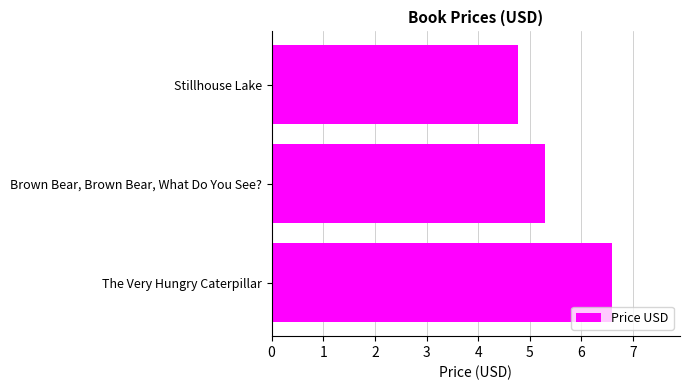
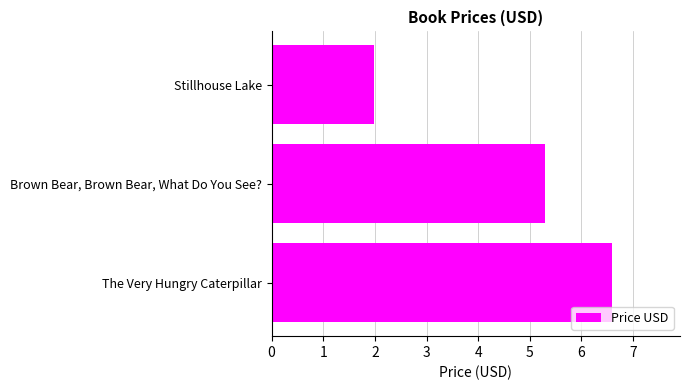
Stillhouse Lake: 4.8 -> 2.0
